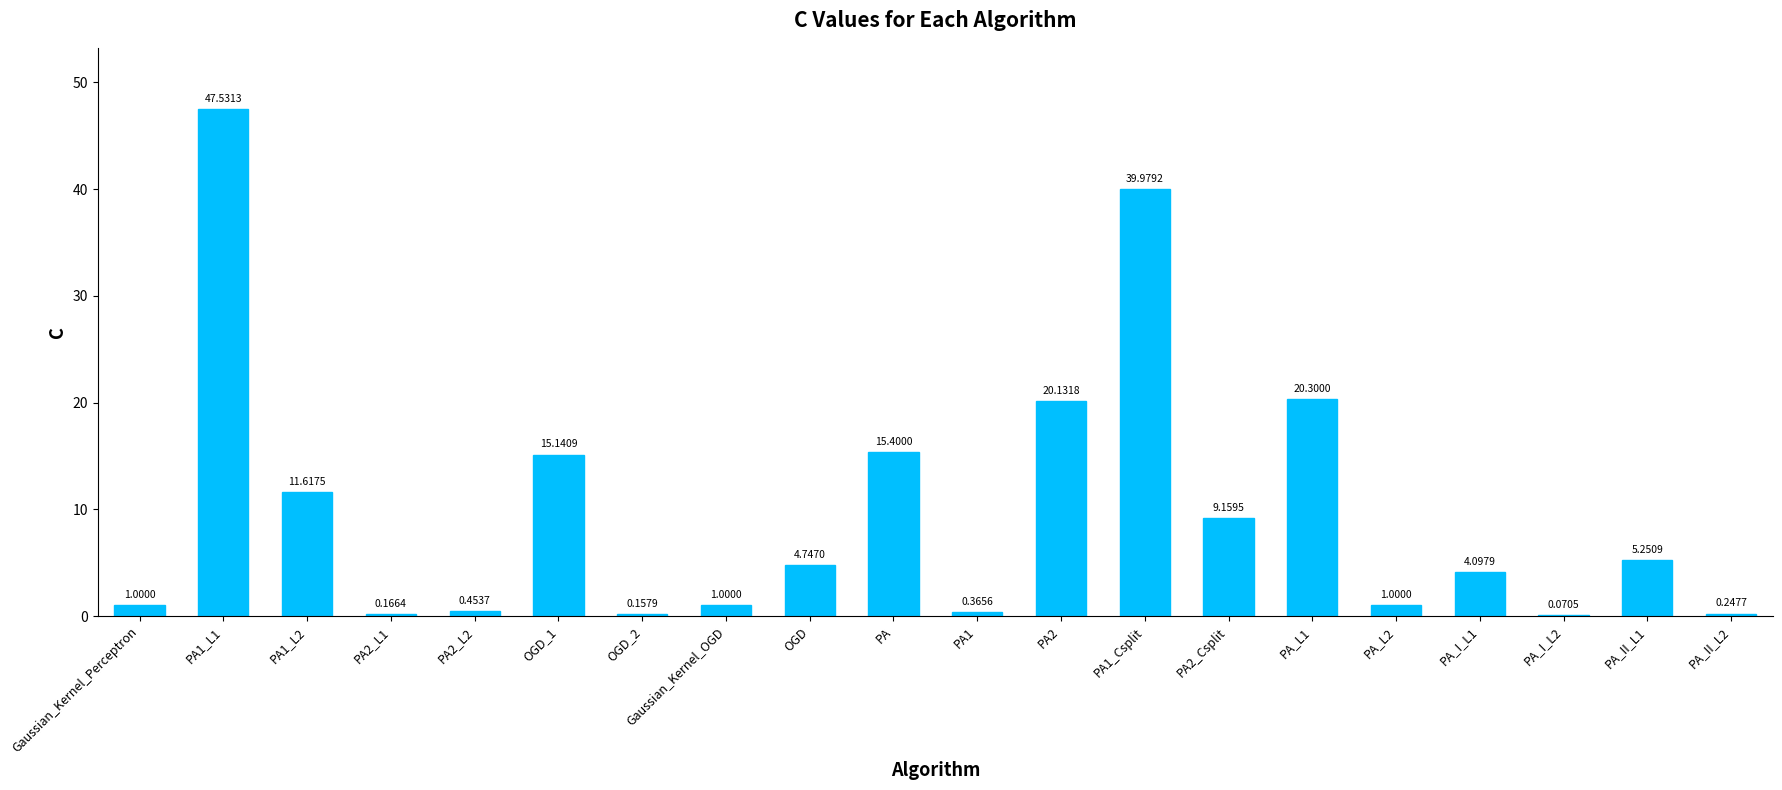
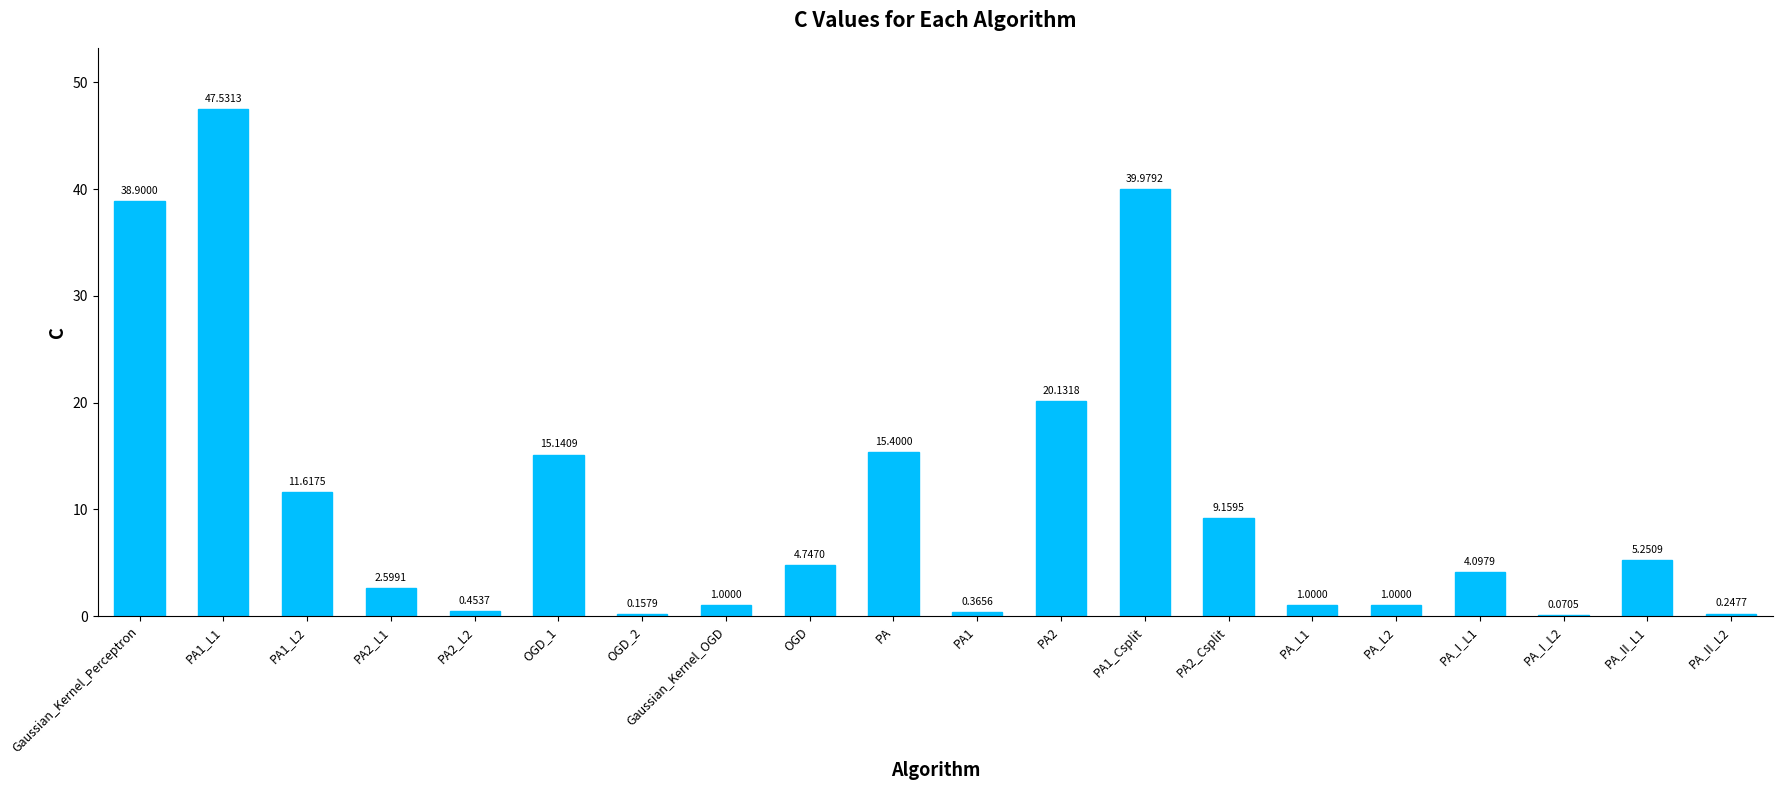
Gaussian_Kernel_Perceptron: 1.0000 -> 38.9000
PA2_L1: 0.1664 -> 2.5991
PA_L1: 20.3000 -> 1.0000
